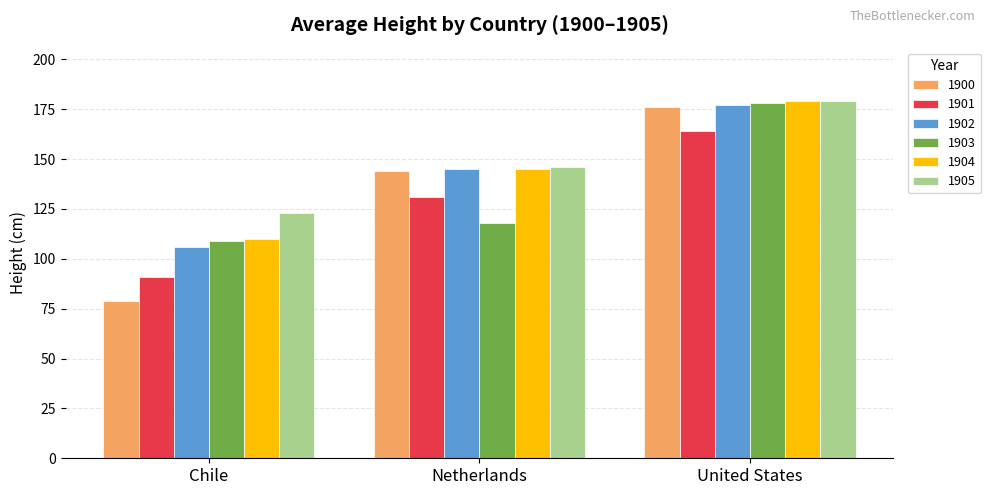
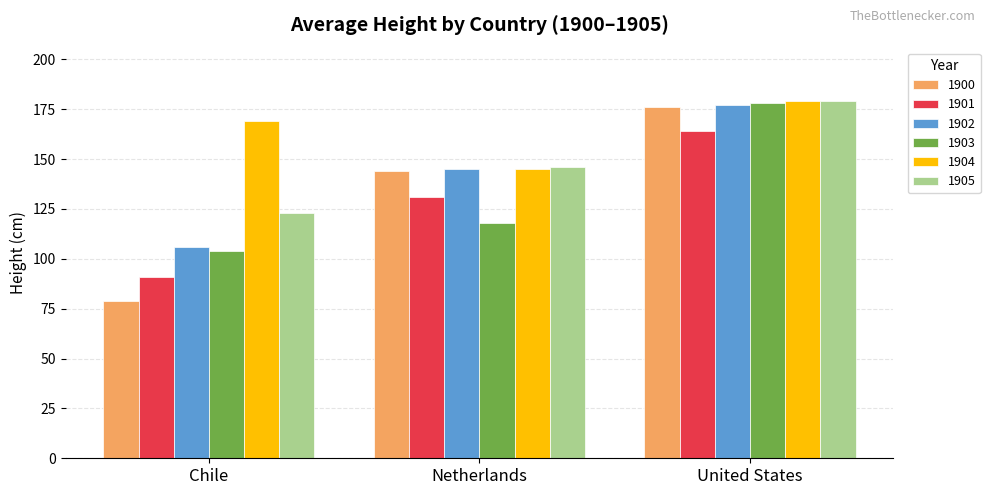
1903, Chile: 109 -> 104
1904, Chile: 110 -> 169
